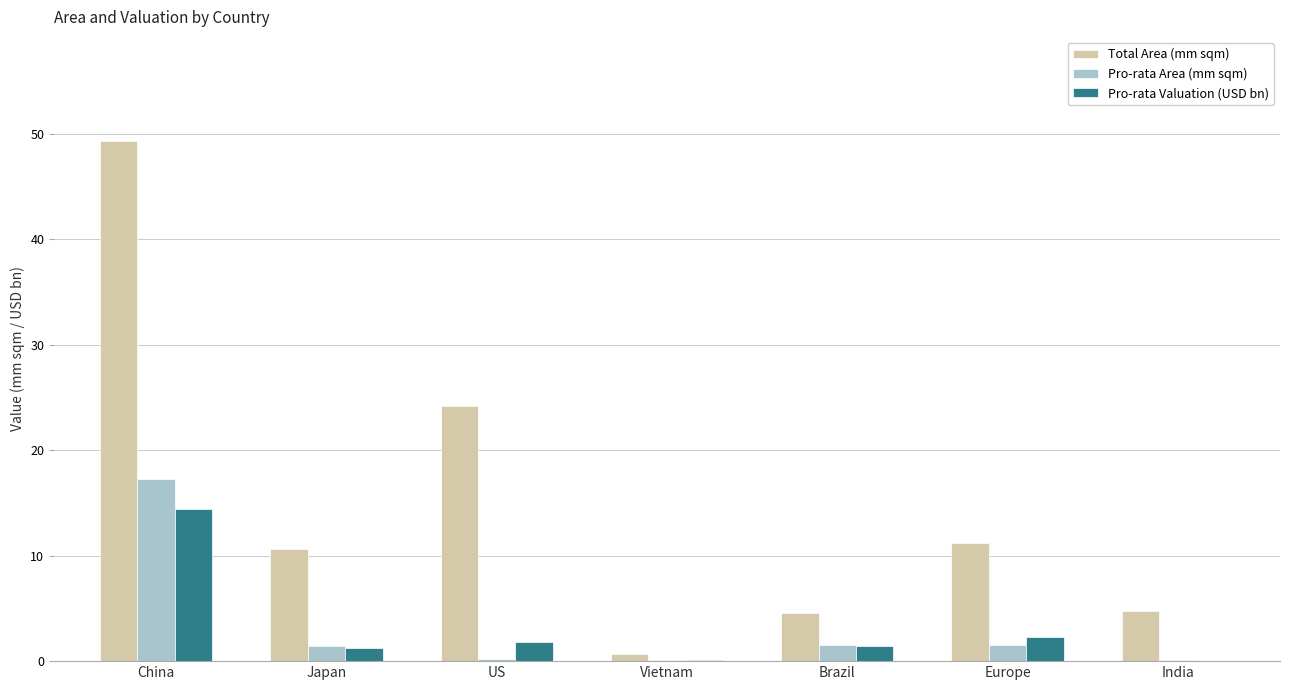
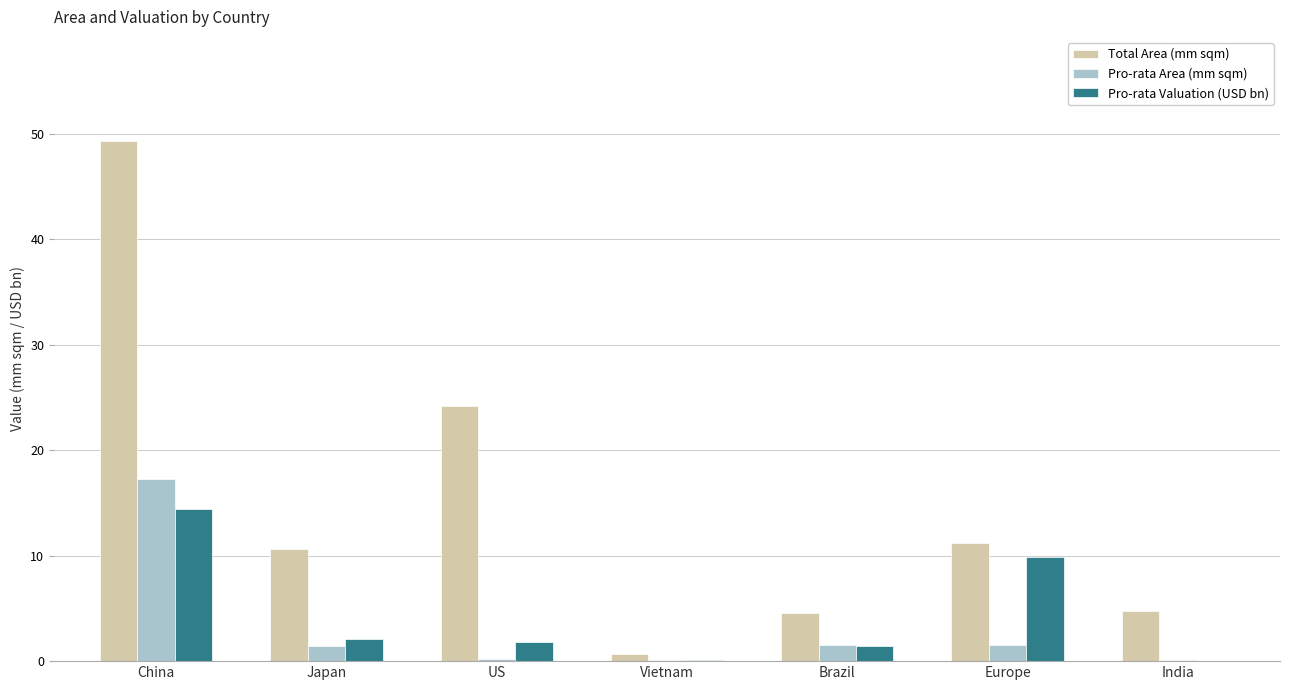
Pro-rata Valuation (USD bn), Japan: 1.3 -> 2.1
Pro-rata Valuation (USD bn), Europe: 2.3 -> 9.8
